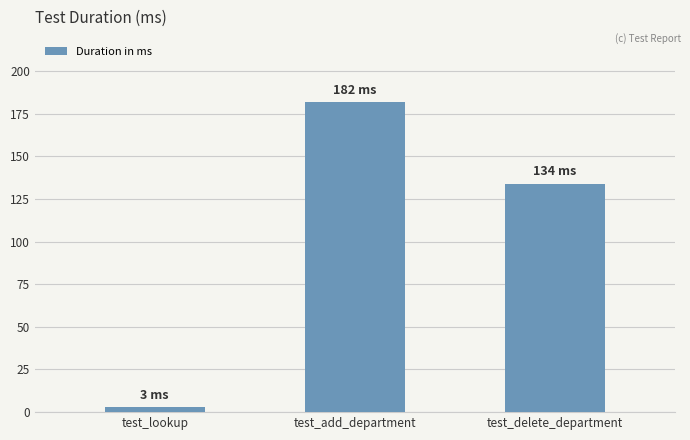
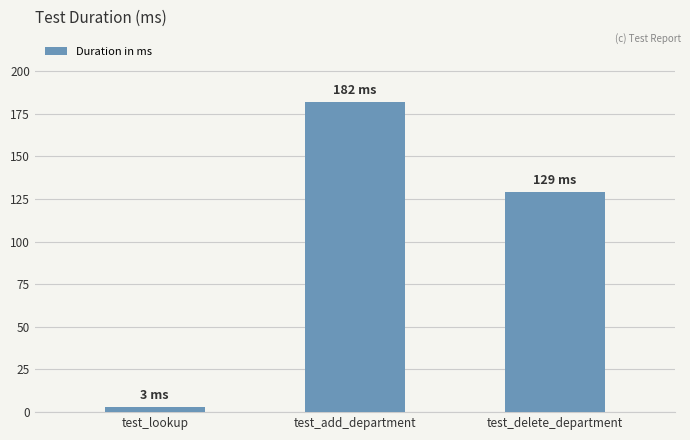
test_delete_department: 134 -> 129
